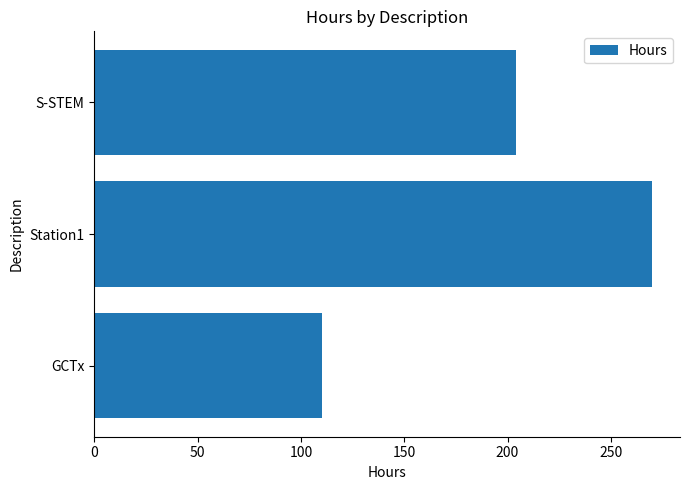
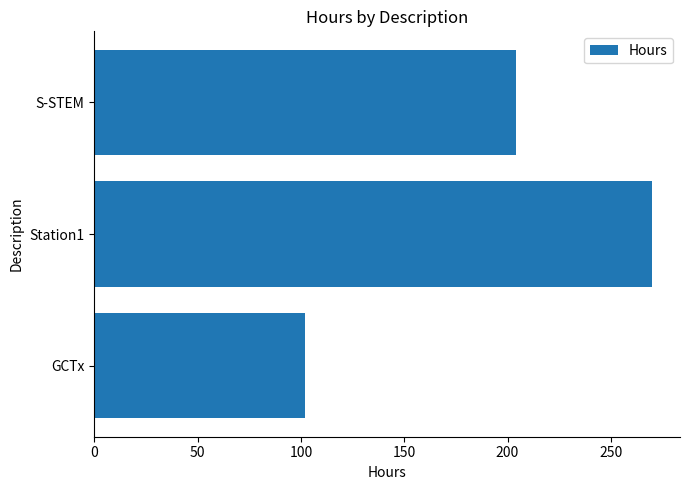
GCTx: 110 -> 102
